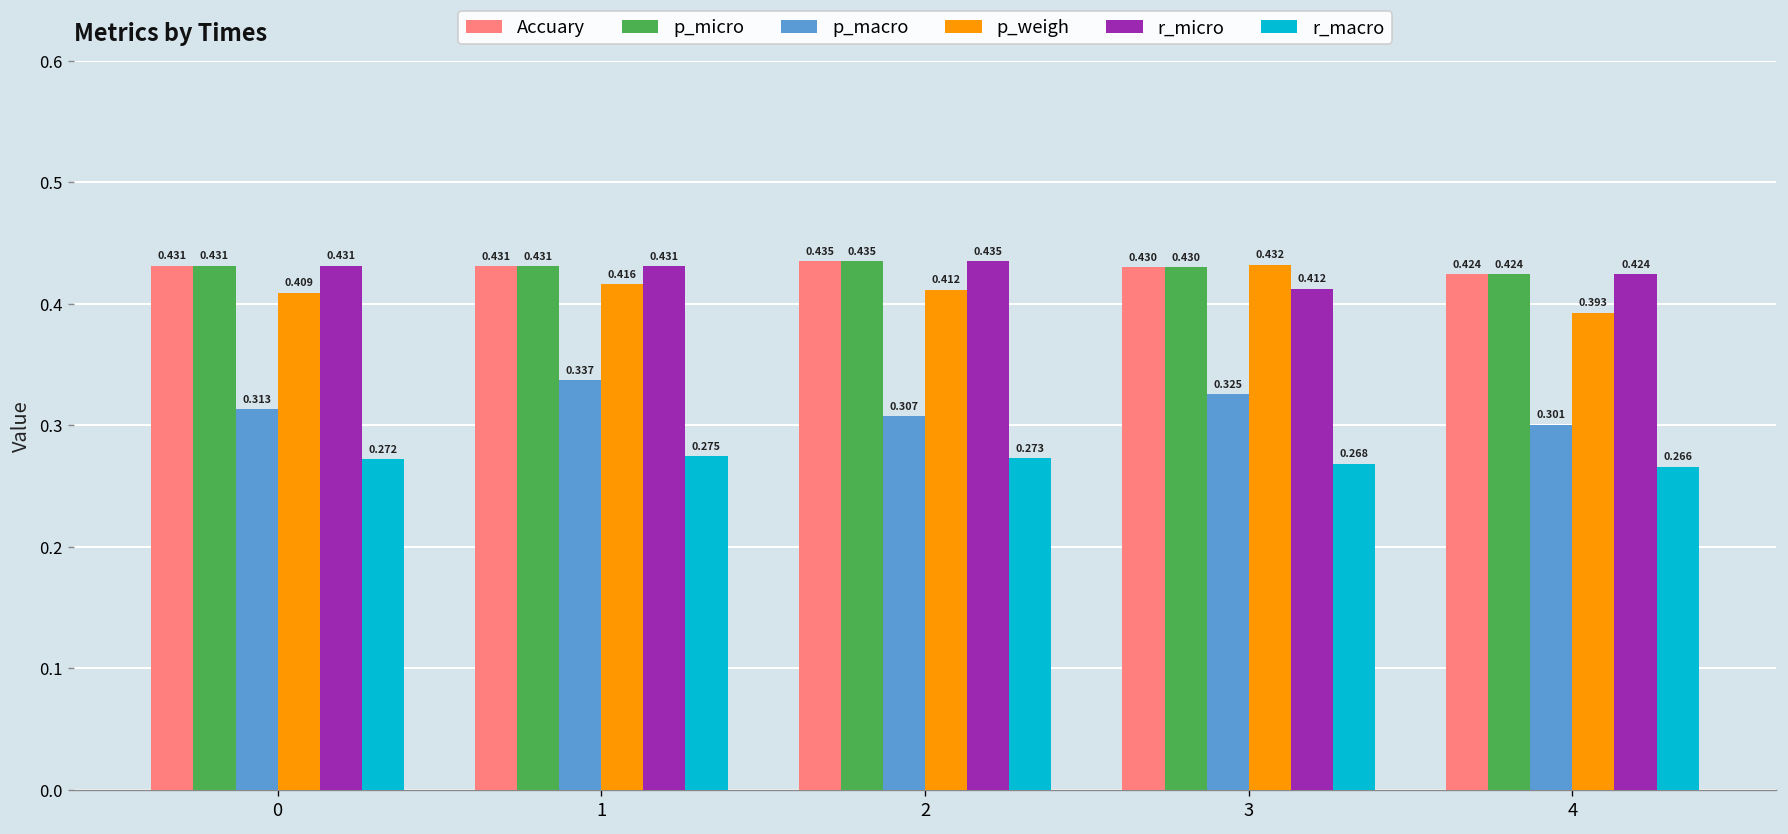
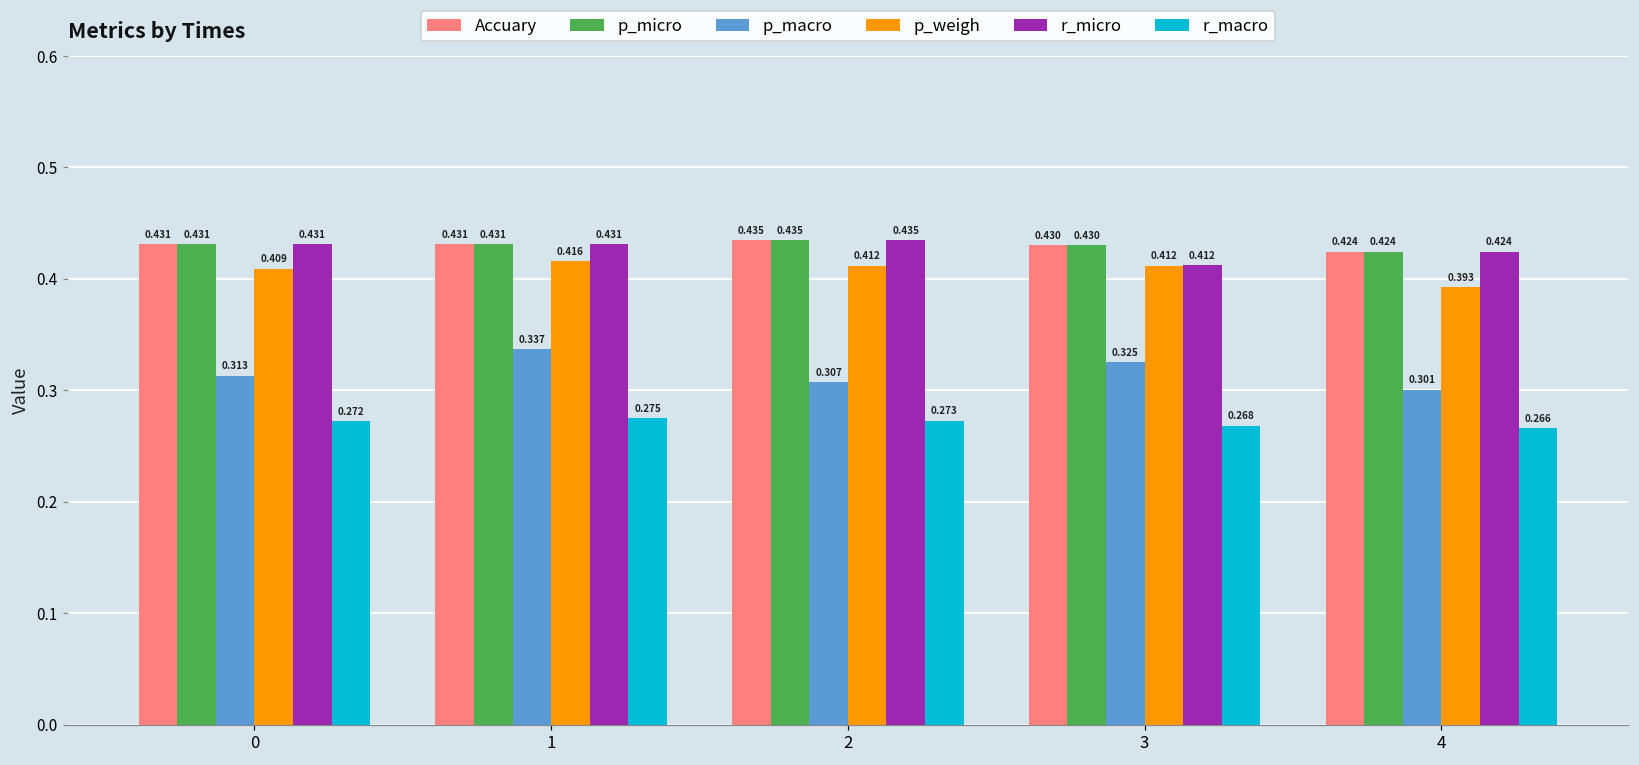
p_weigh, 3: 0.432 -> 0.412
